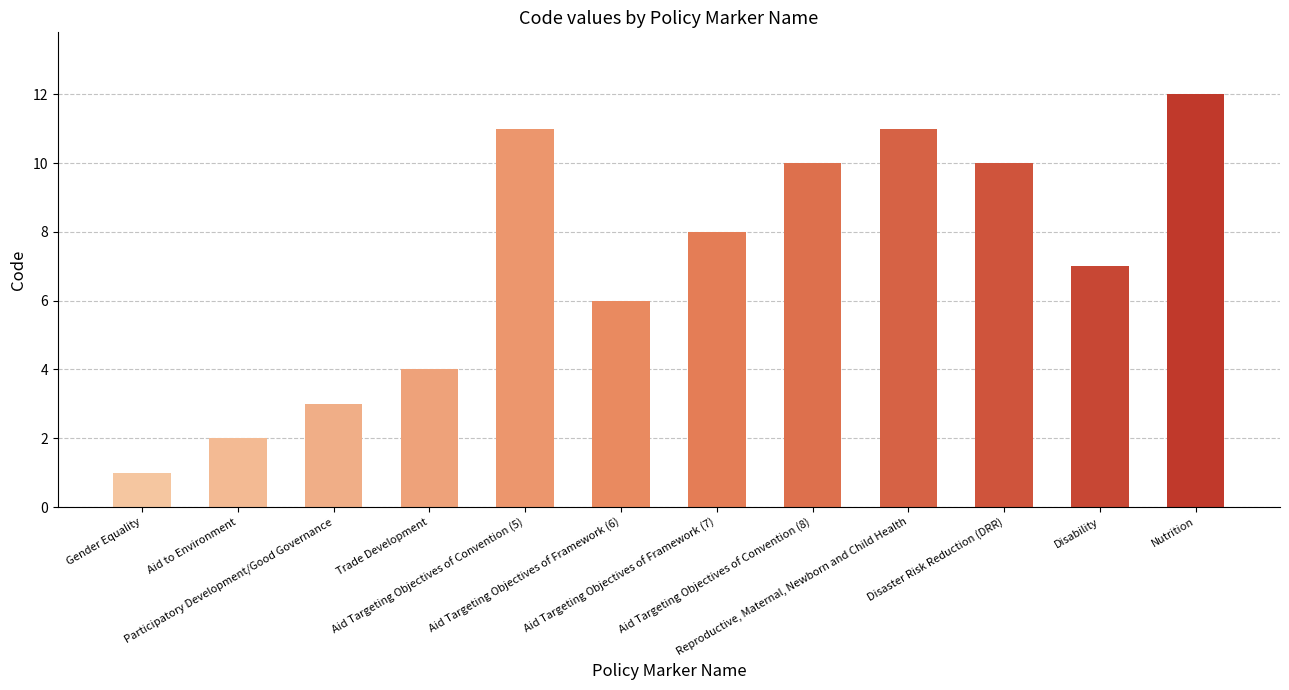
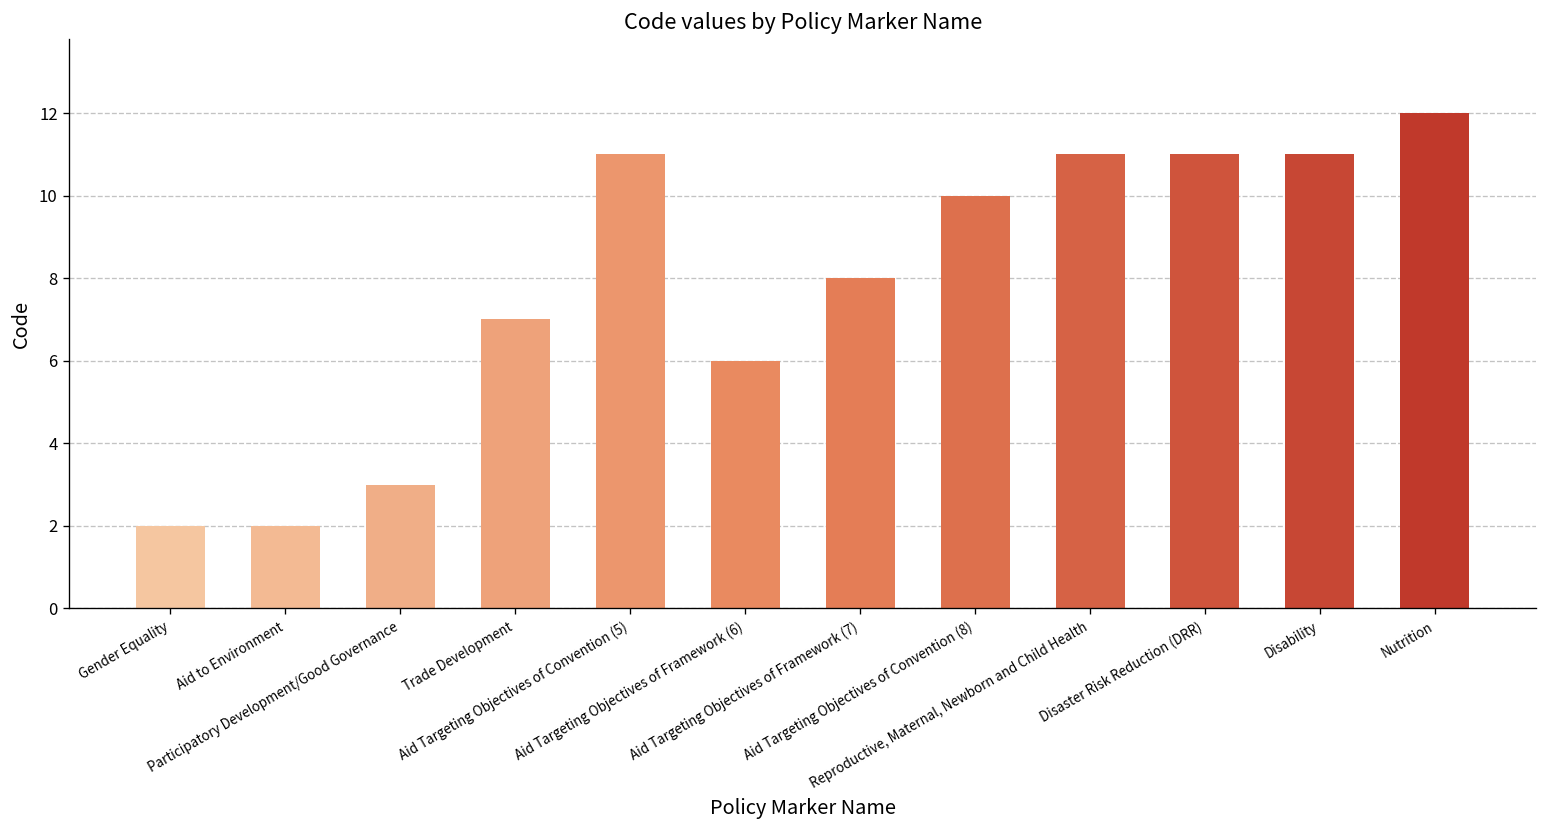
Gender Equality: 1 -> 2
Trade Development: 4 -> 7
Disaster Risk Reduction (DRR): 10 -> 11
Disability: 7 -> 11
